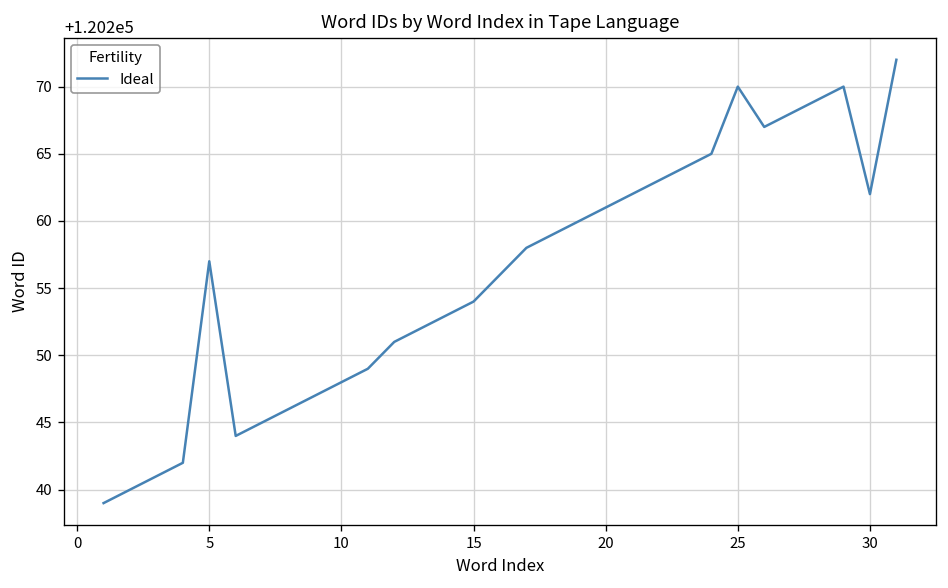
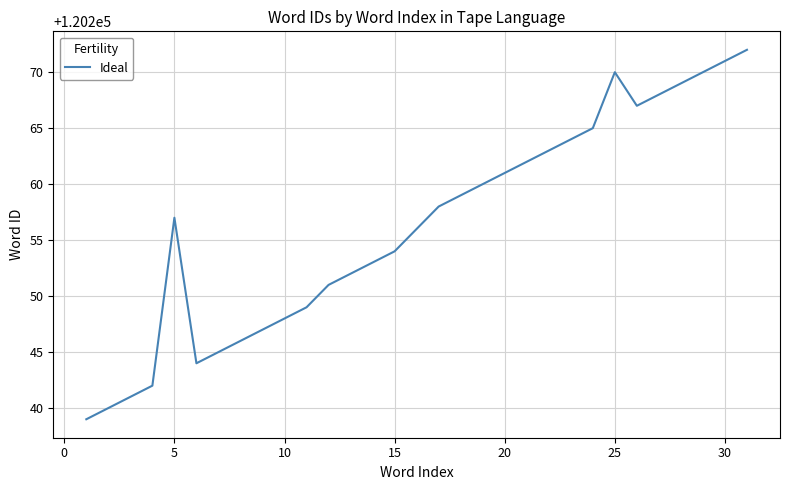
30: 120262 -> 120271
